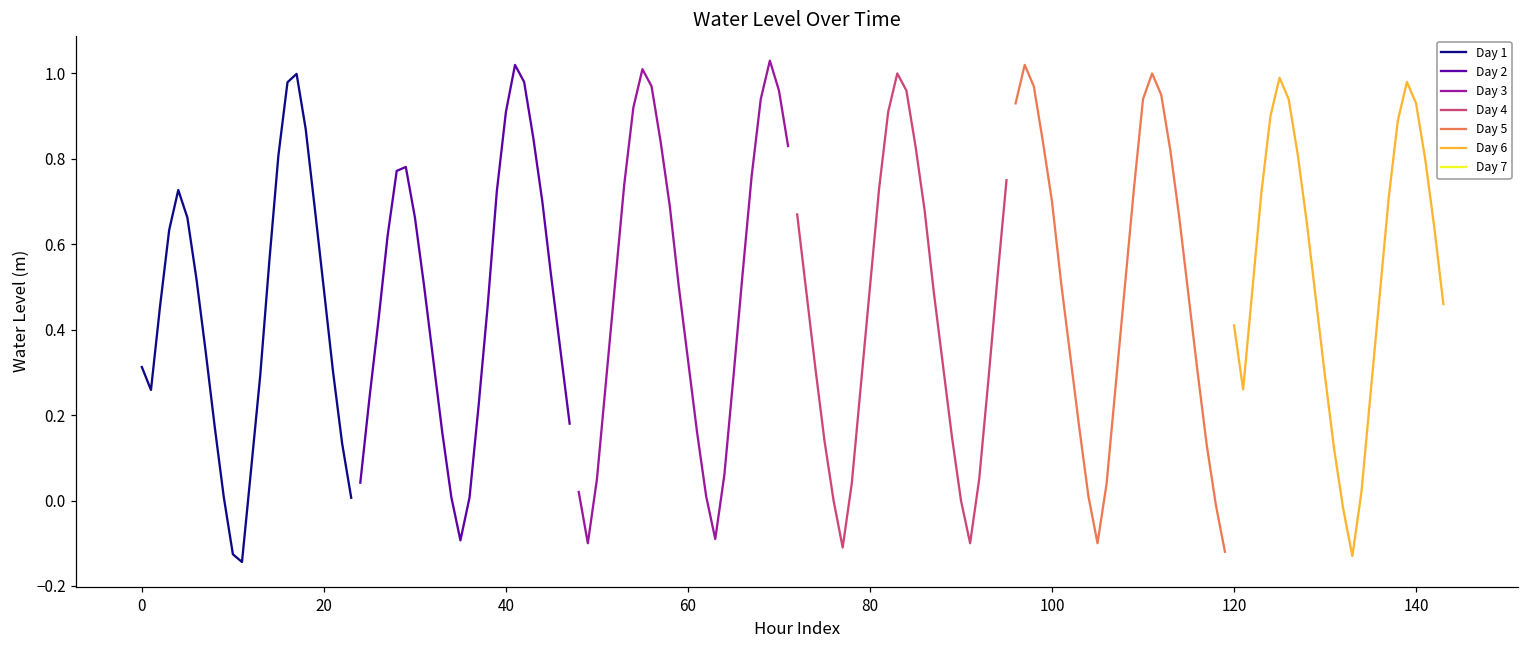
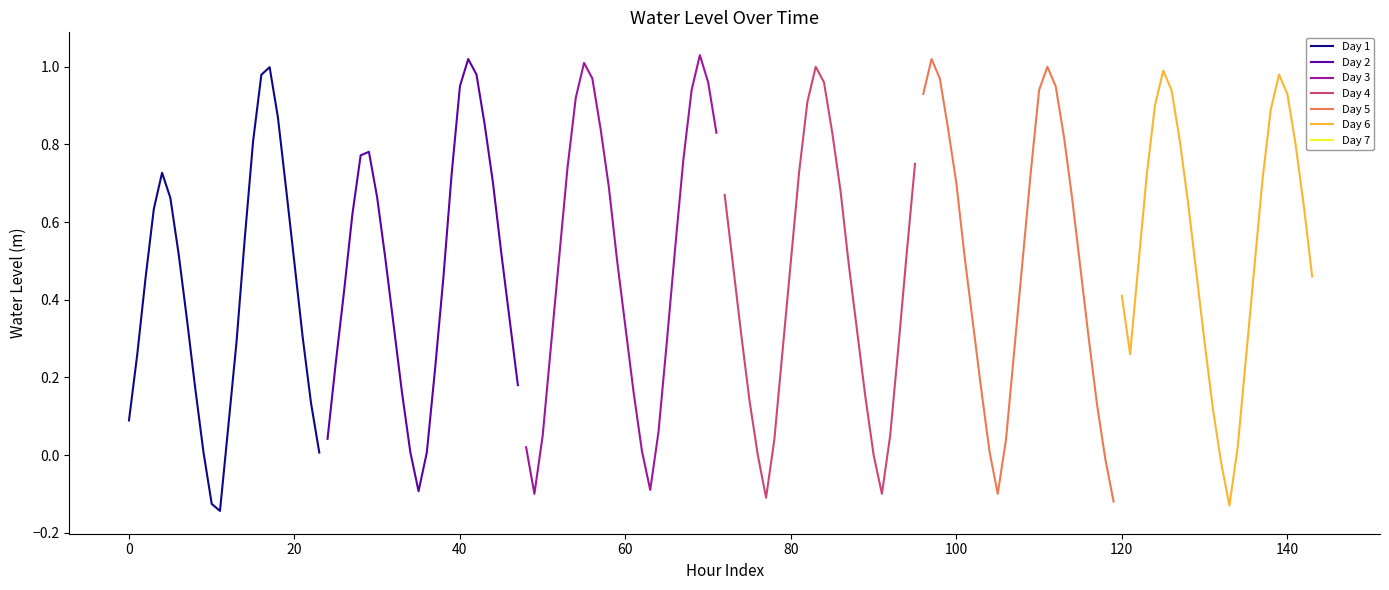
Day 1, 0: 0.31 -> 0.09
Day 2, 40: 0.91 -> 0.95
